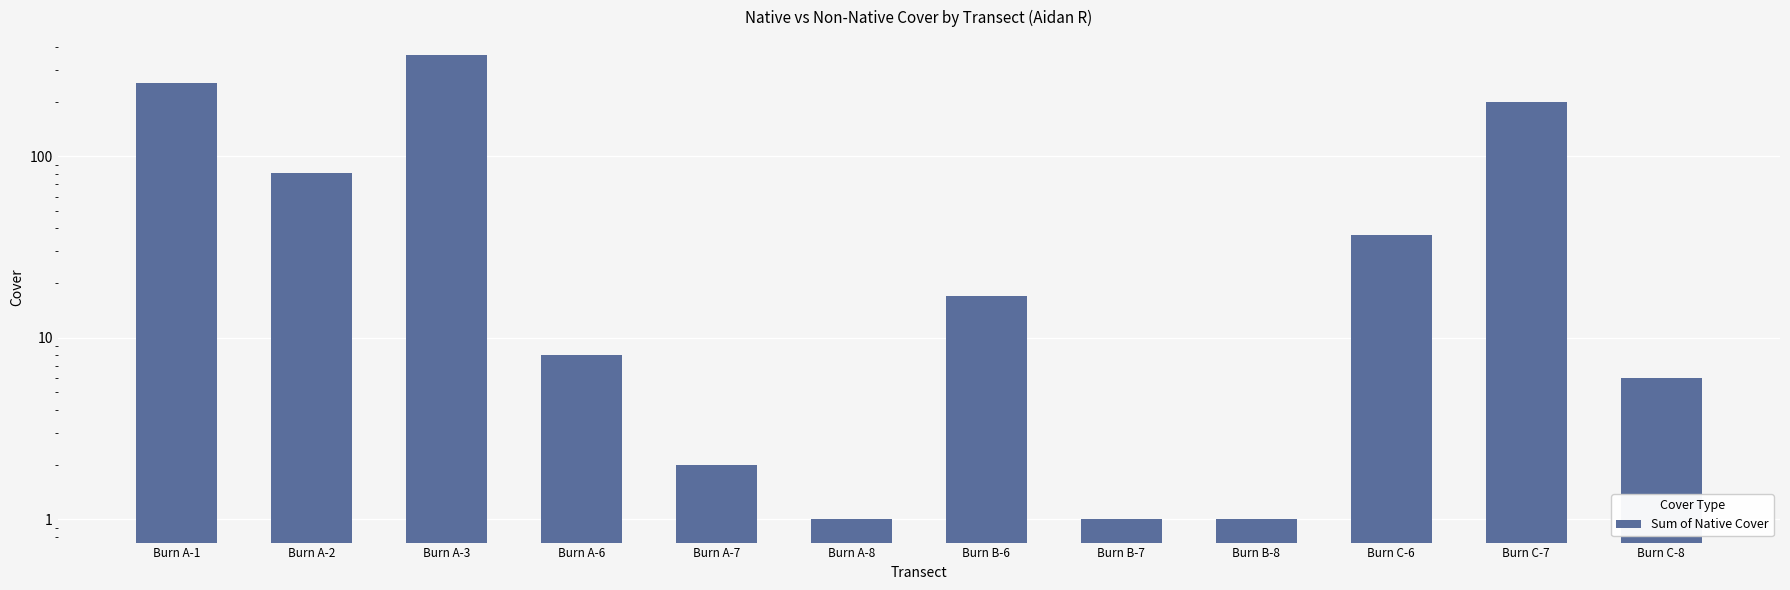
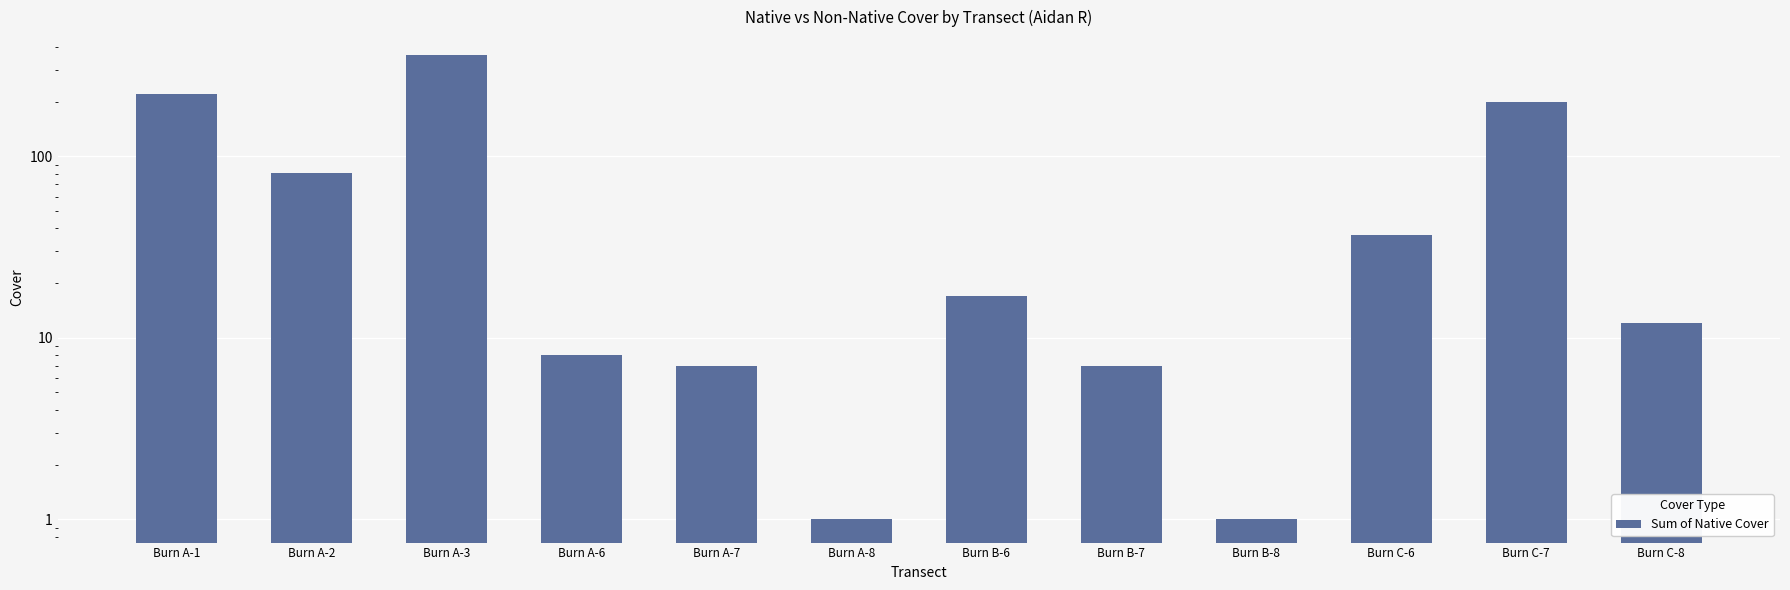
Burn A-1: 250 -> 220
Burn A-7: 2 -> 7
Burn B-7: 1 -> 7
Burn C-8: 6 -> 12
